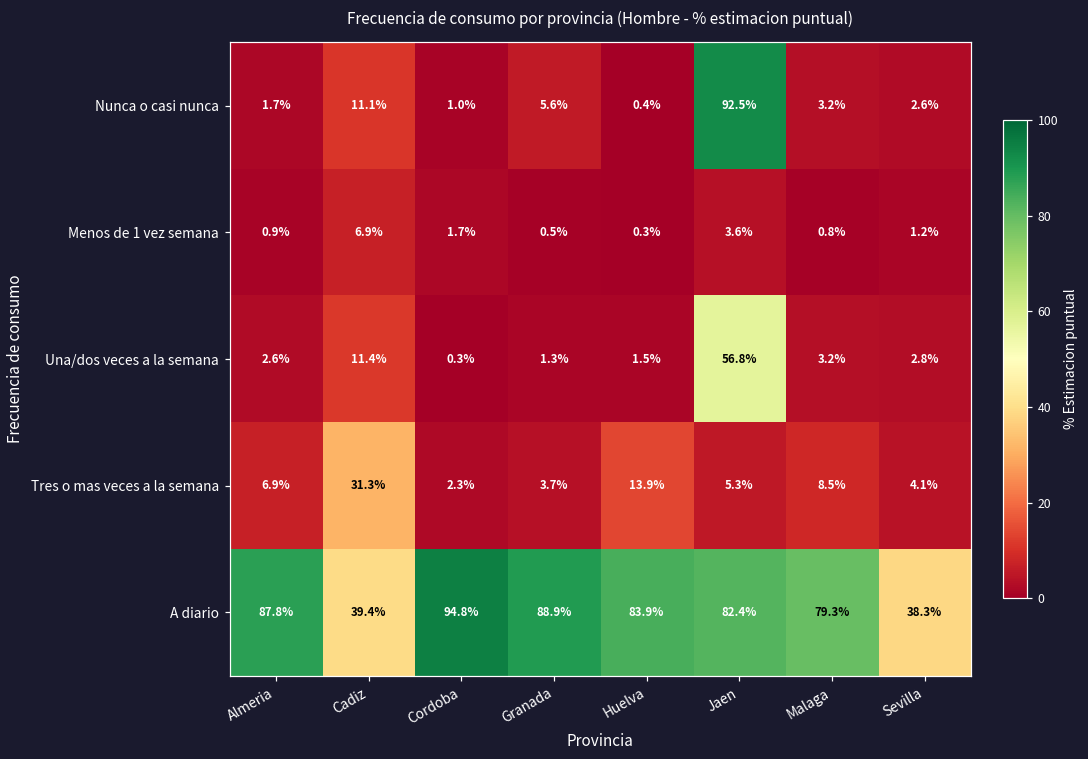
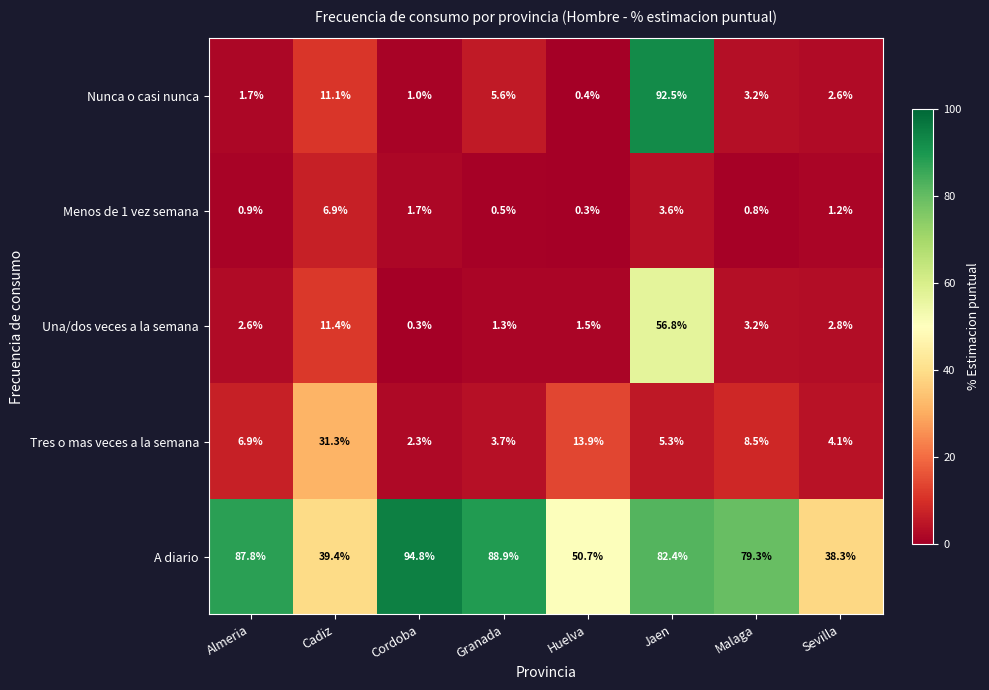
A diario, Huelva: 83.9% -> 50.7%
